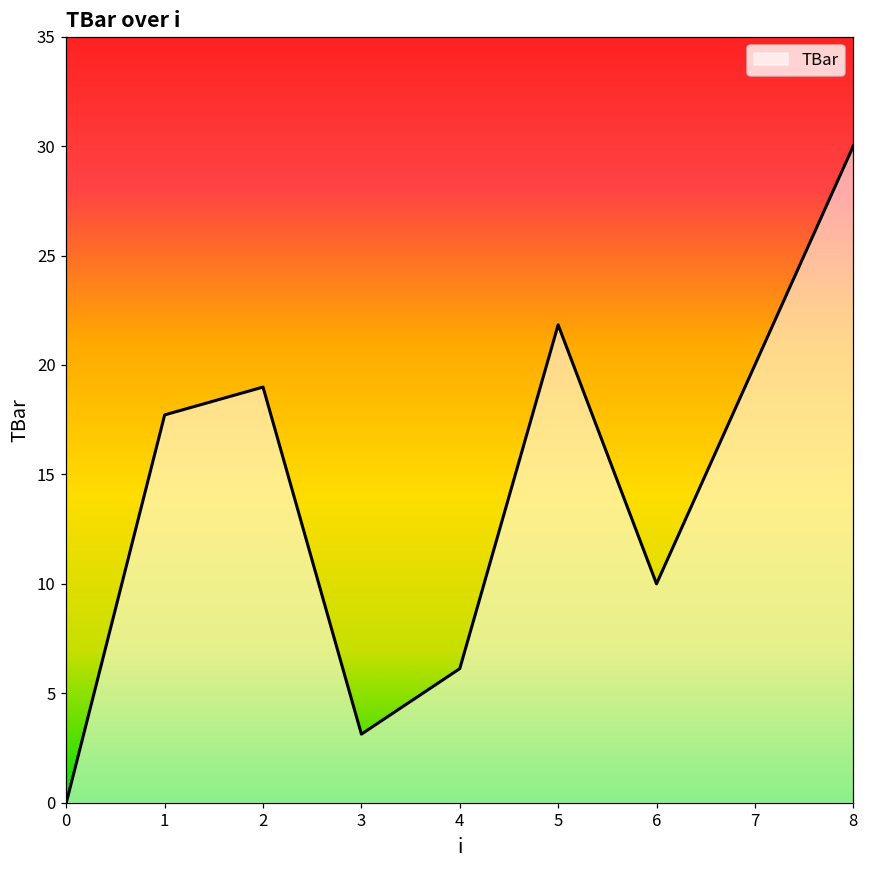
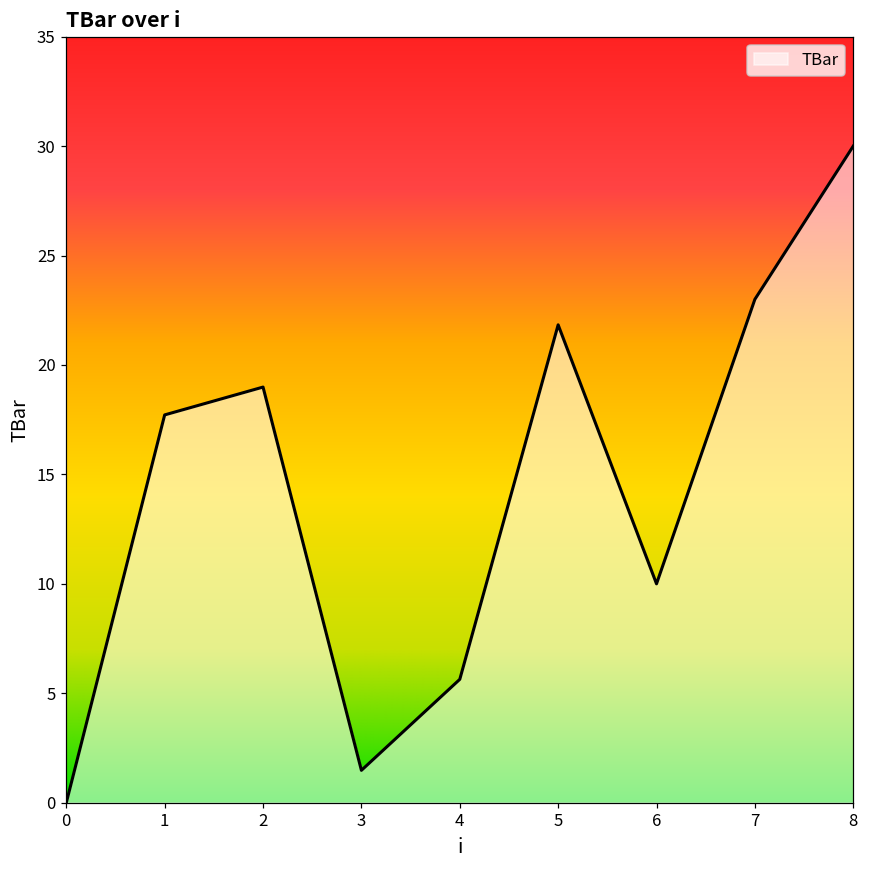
3: 3.1 -> 1.5
4: 6.1 -> 5.6
7: 20 -> 23
